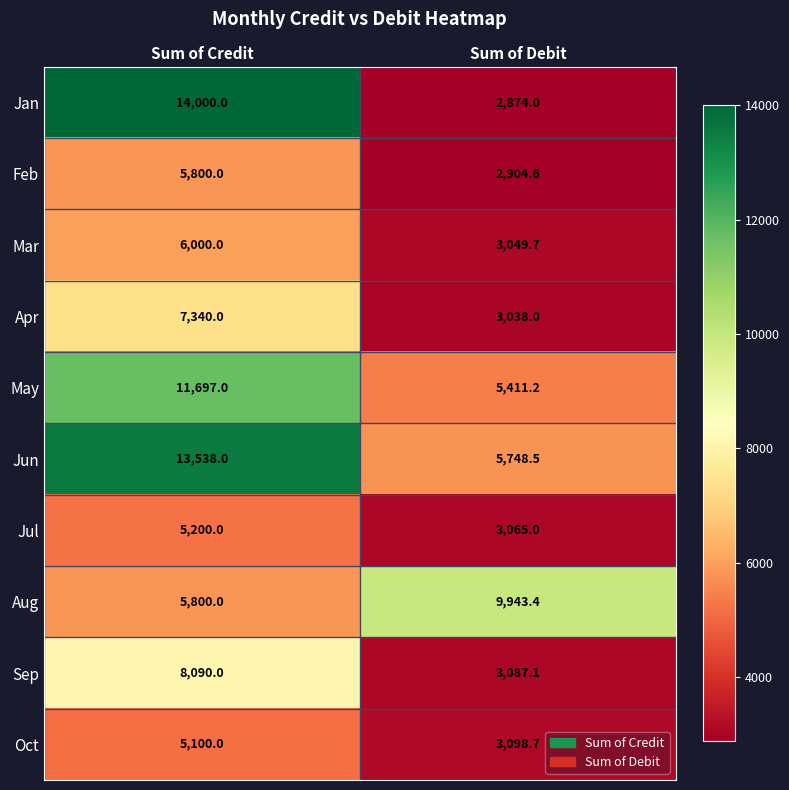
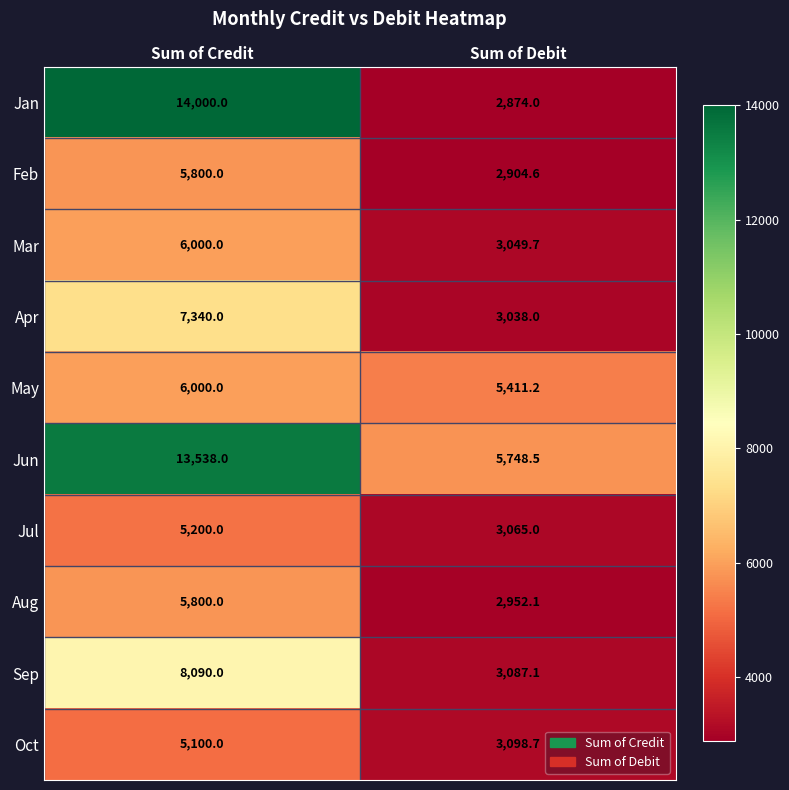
May, Sum of Credit: 11,697.0 -> 6,000.0
Aug, Sum of Debit: 9,943.4 -> 2,952.1
